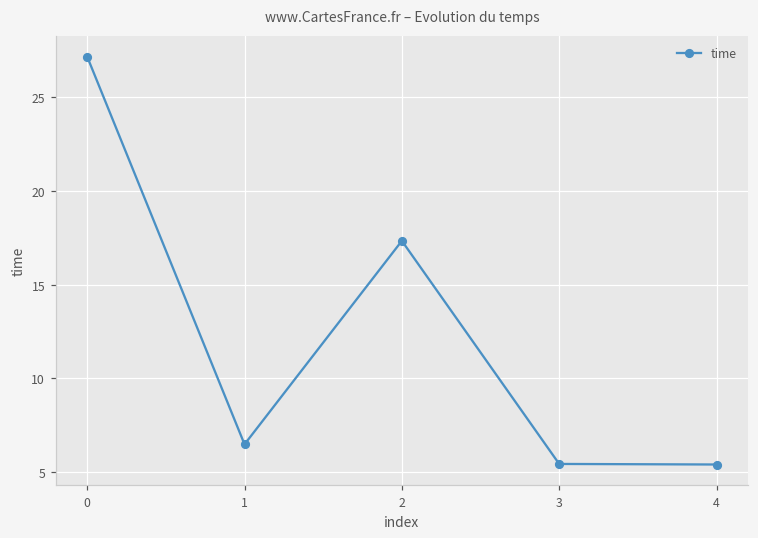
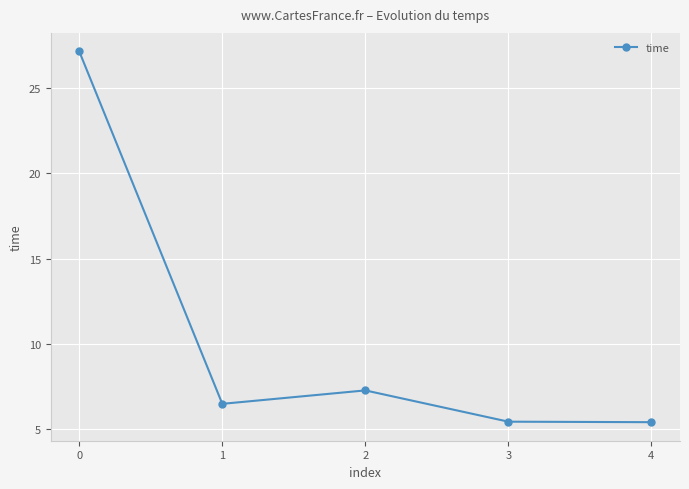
2: 17.3 -> 7.3
